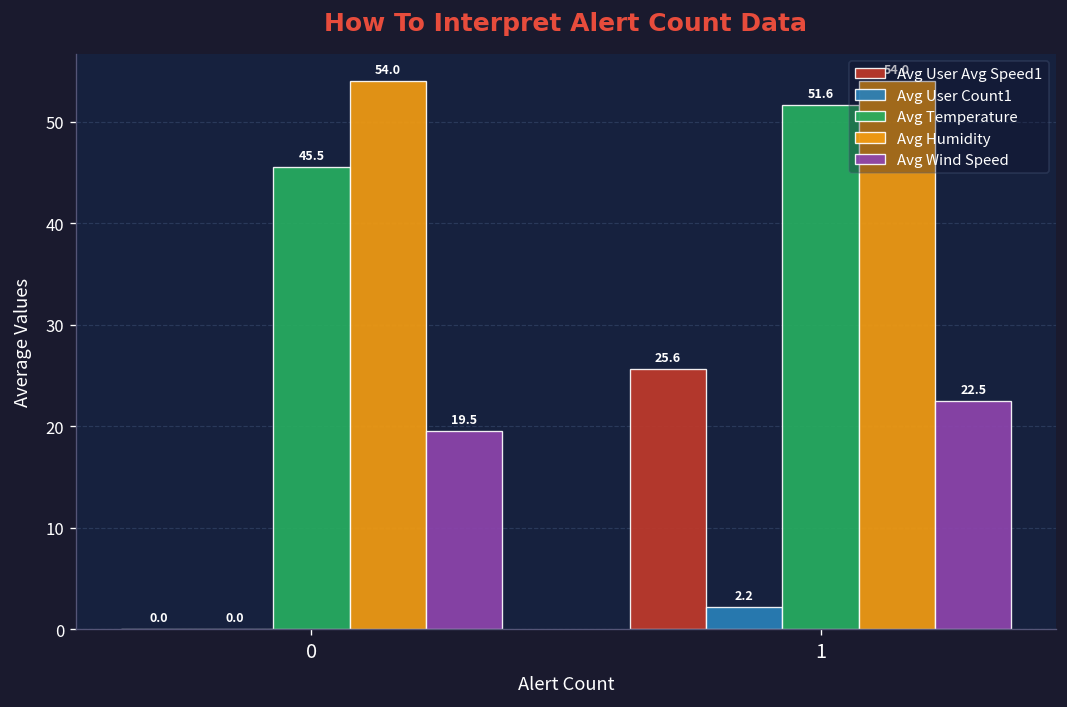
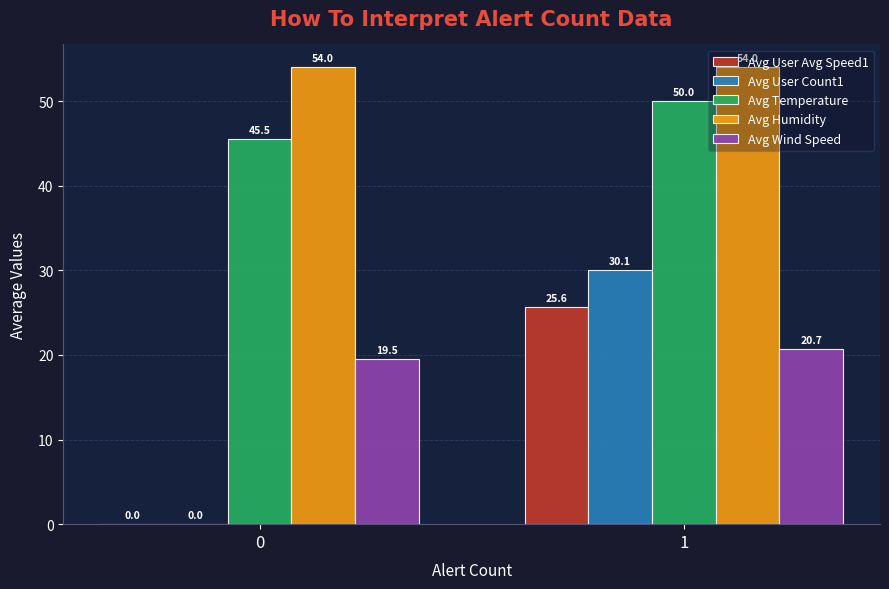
Avg User Count1, 1: 2.2 -> 30.1
Avg Temperature, 1: 51.6 -> 50.0
Avg Wind Speed, 1: 22.5 -> 20.7
